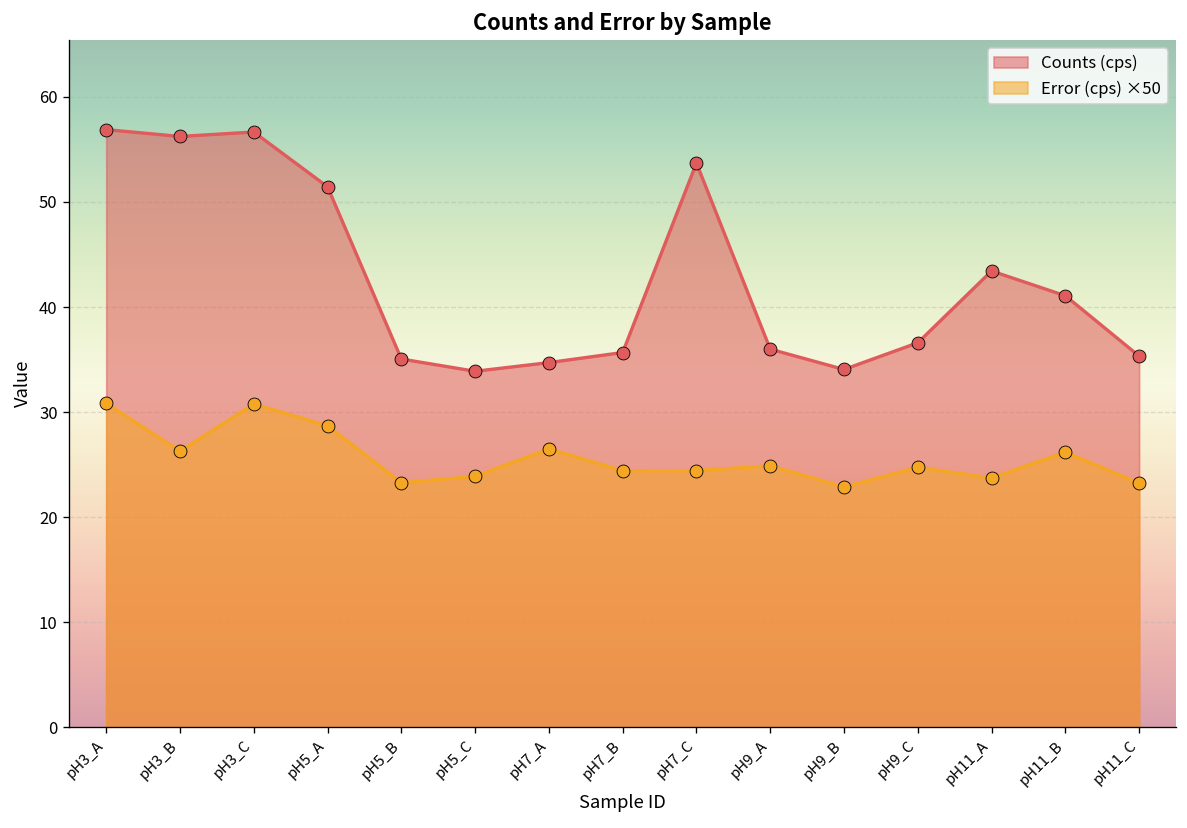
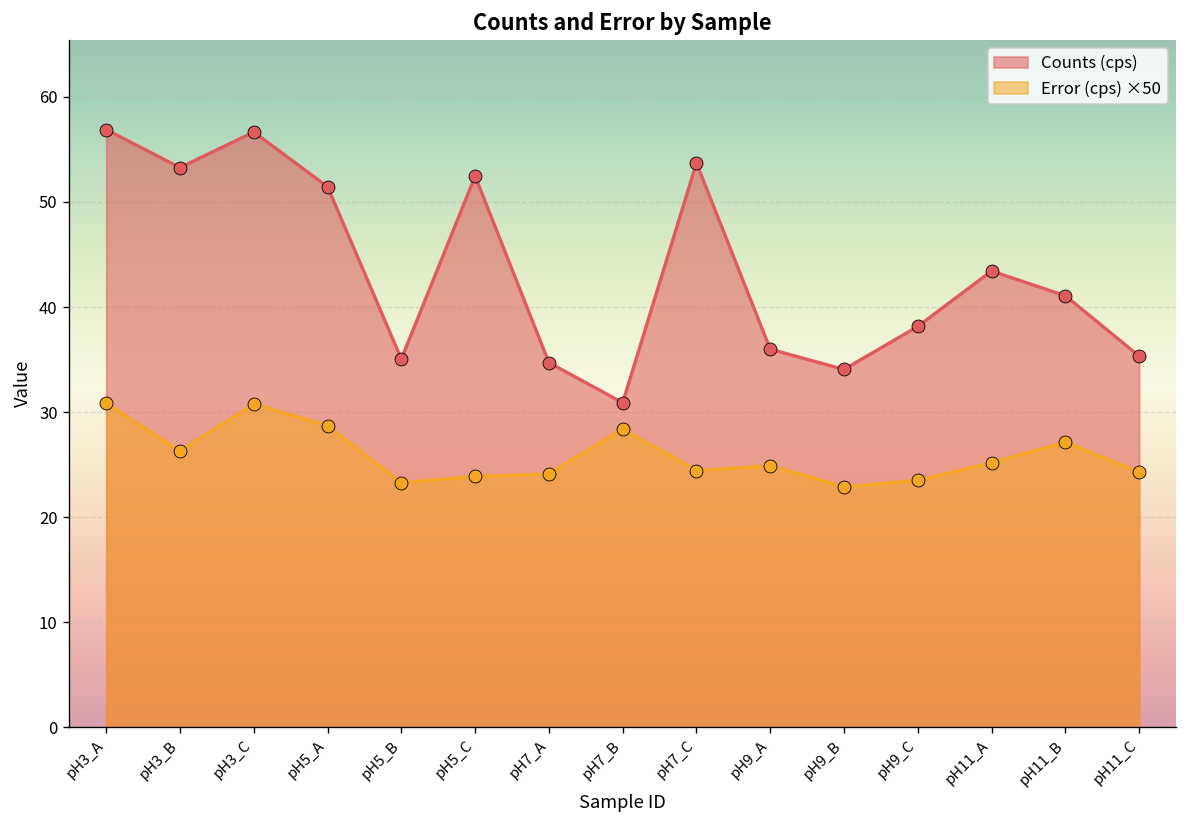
Counts (cps), pH3_B: 56 -> 53
Counts (cps), pH5_C: 34 -> 52
Error (cps) ×50, pH7_A: 26 -> 24
Counts (cps), pH7_B: 36 -> 31
Error (cps) ×50, pH7_B: 24 -> 28
Counts (cps), pH9_C: 37 -> 38
Error (cps) ×50, pH9_C: 25 -> 23
Error (cps) ×50, pH11_A: 24 -> 25
Error (cps) ×50, pH11_B: 26 -> 27
Error (cps) ×50, pH11_C: 23 -> 24
